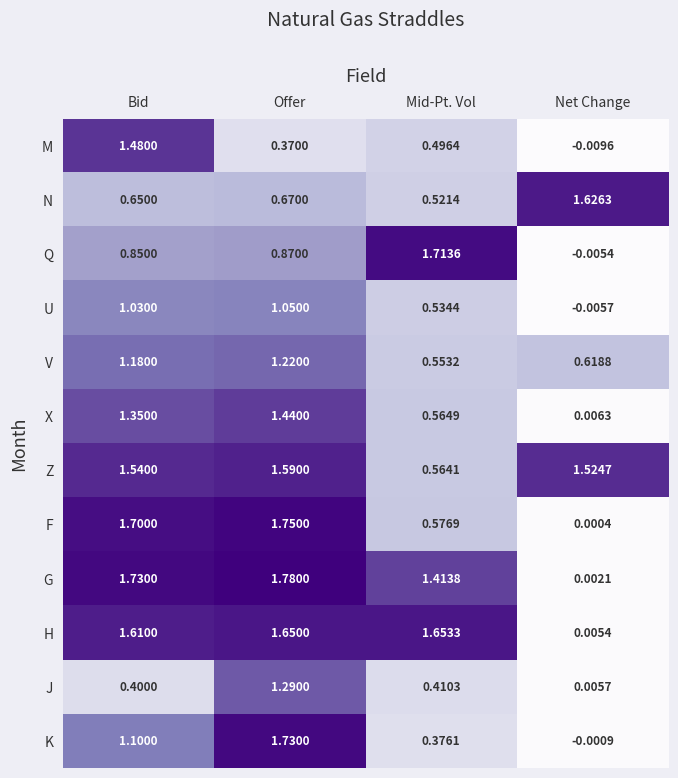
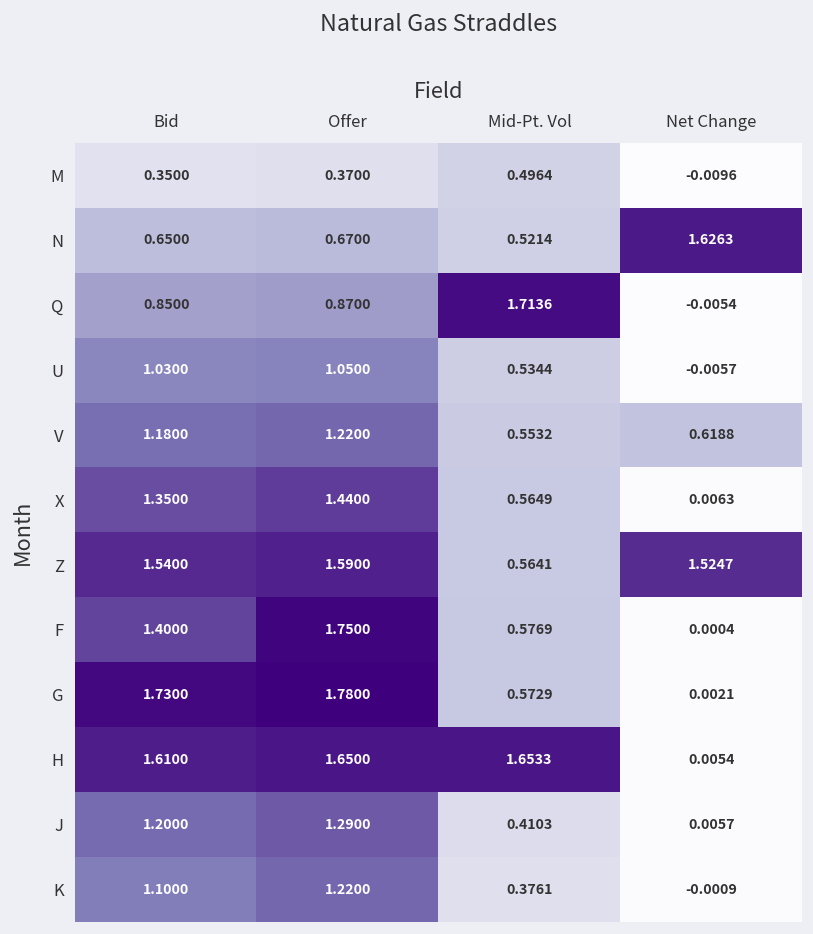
M, Bid: 1.4800 -> 0.3500
F, Bid: 1.7000 -> 1.4000
G, Mid-Pt. Vol: 1.4138 -> 0.5729
J, Bid: 0.4000 -> 1.2000
K, Offer: 1.7300 -> 1.2200
